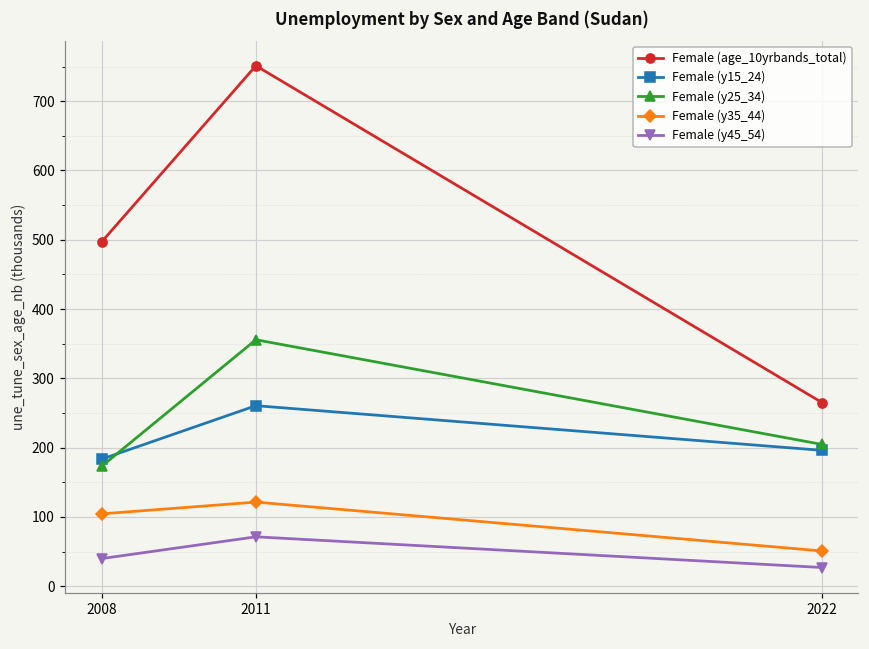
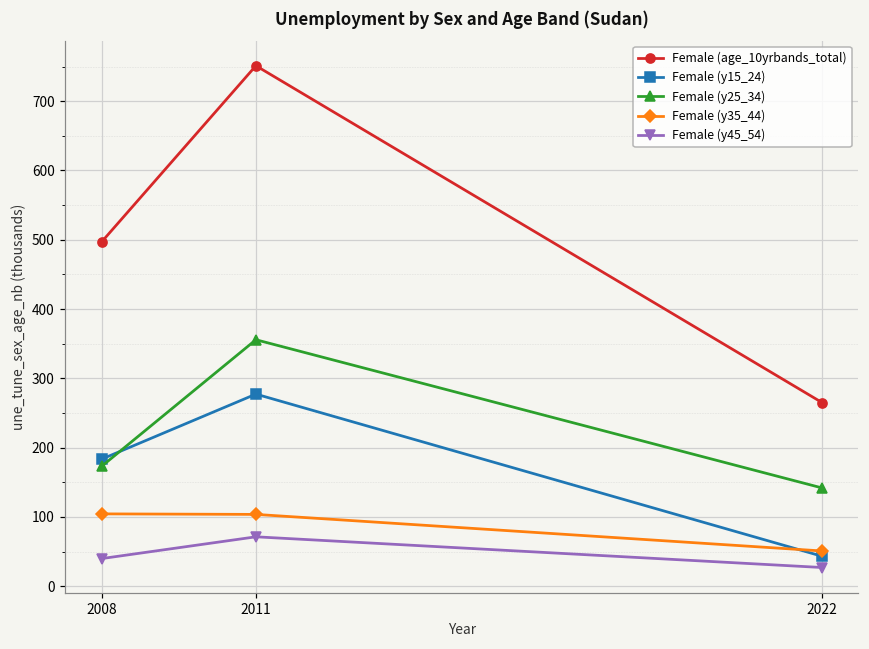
Female (y15_24), 2011: 260 -> 280
Female (y35_44), 2011: 120 -> 100
Female (y15_24), 2022: 200 -> 40
Female (y25_34), 2022: 200 -> 140
